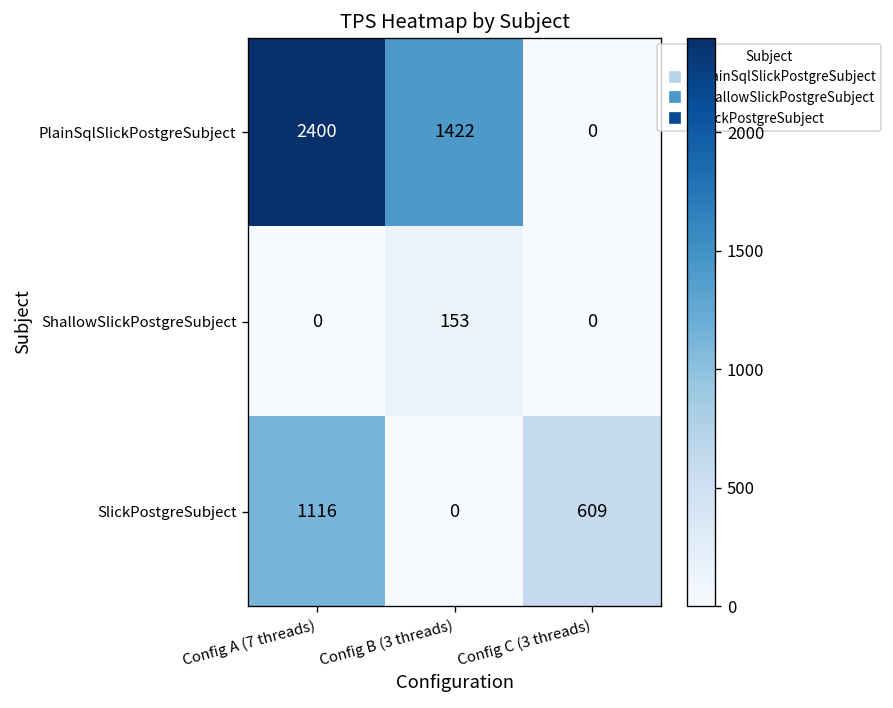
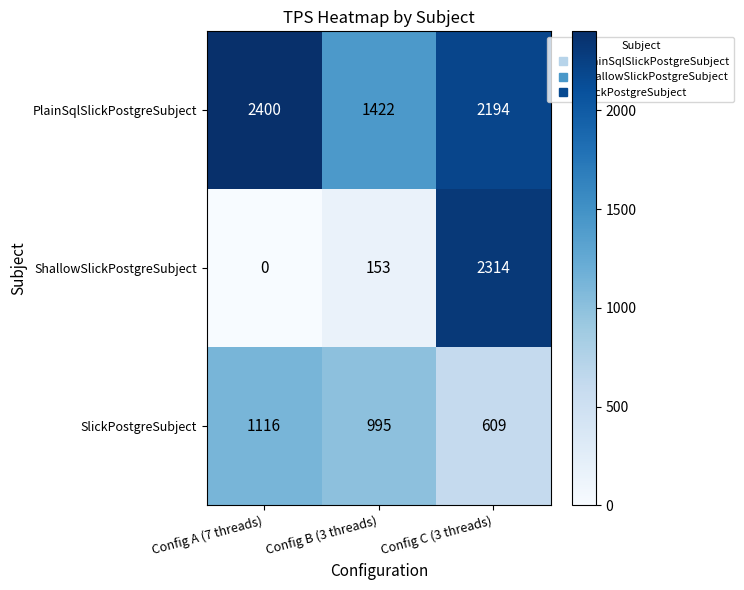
PlainSqlSlickPostgreSubject, Config C (3 threads): 0 -> 2194
ShallowSlickPostgreSubject, Config C (3 threads): 0 -> 2314
SlickPostgreSubject, Config B (3 threads): 0 -> 995
